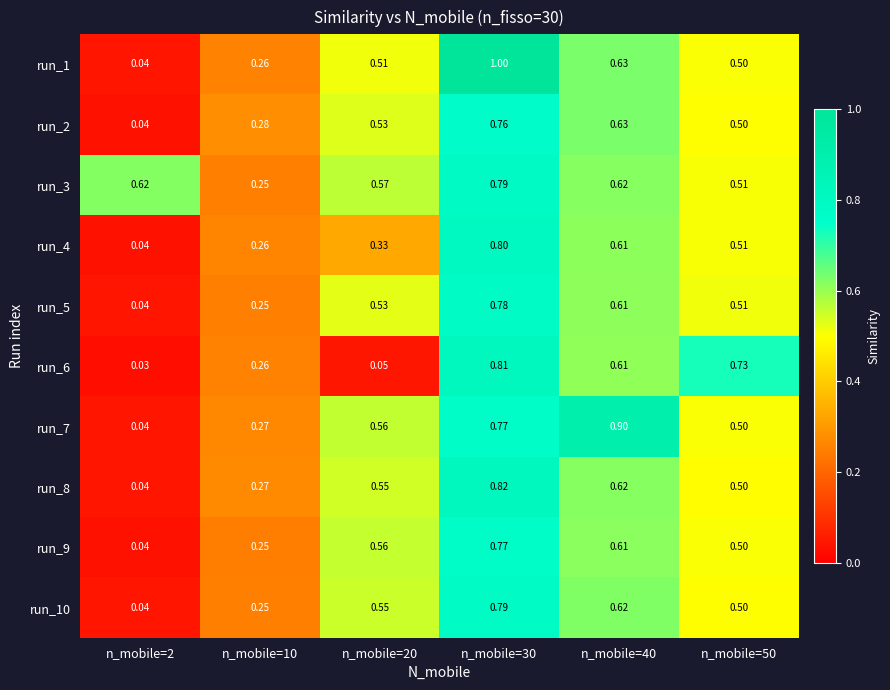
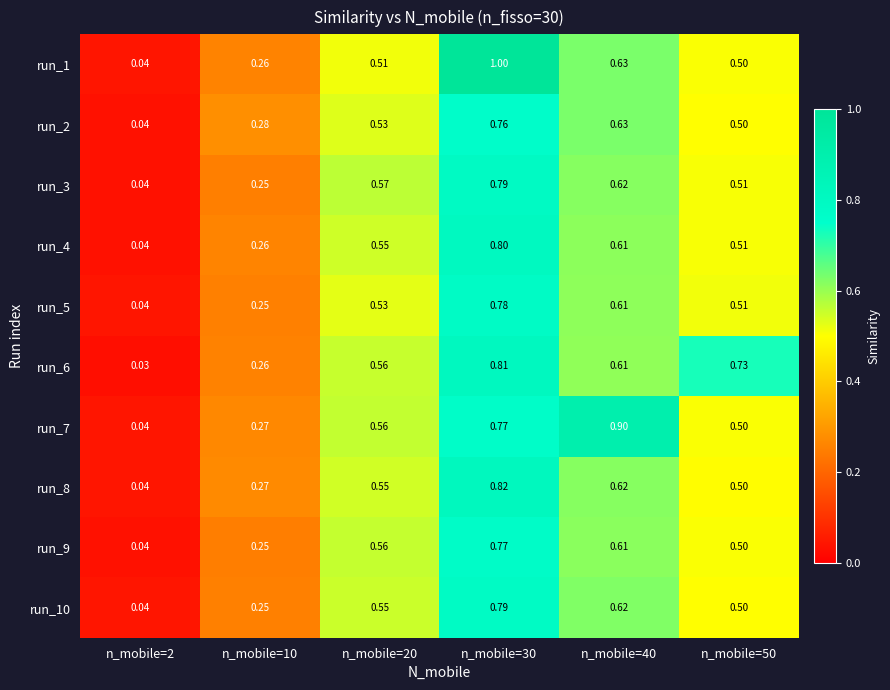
run_3, n_mobile=2: 0.62 -> 0.04
run_4, n_mobile=20: 0.33 -> 0.55
run_6, n_mobile=20: 0.05 -> 0.56
